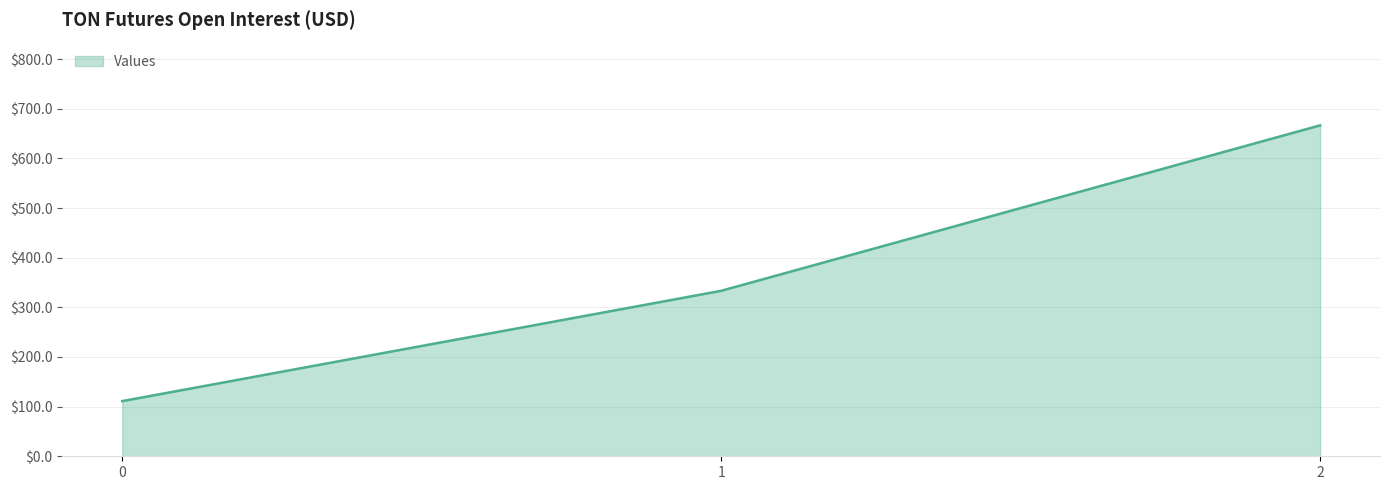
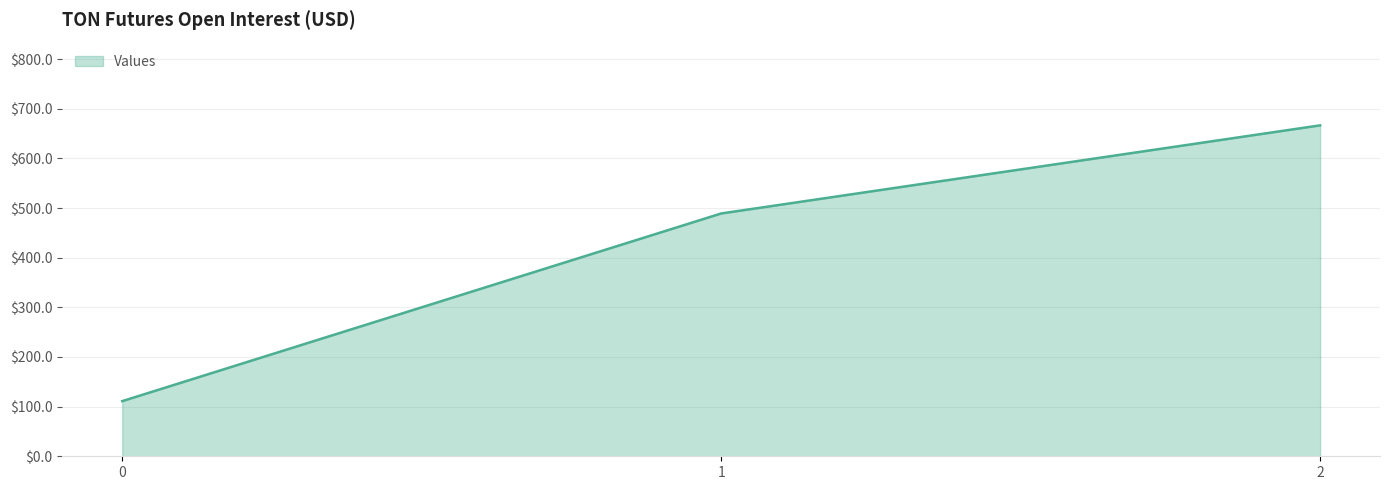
1: $330 -> $490
